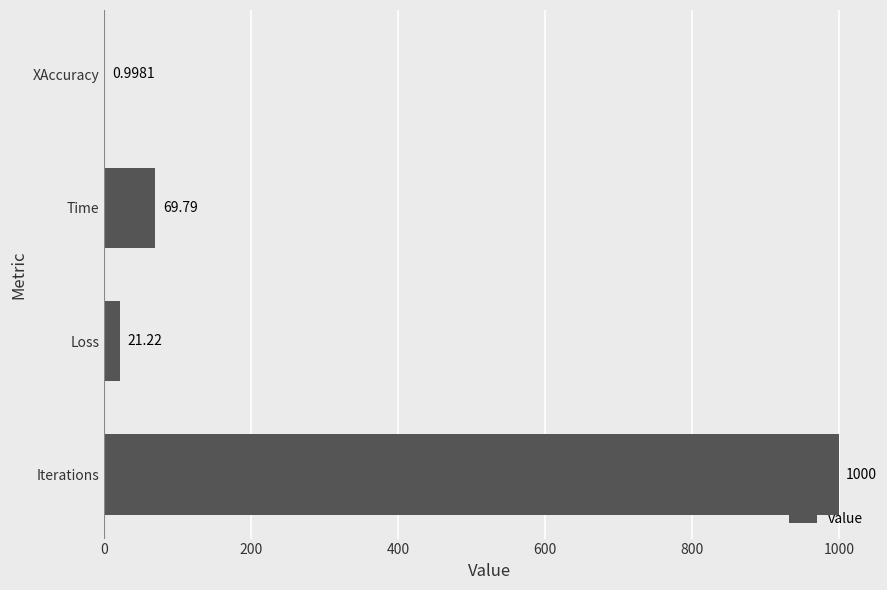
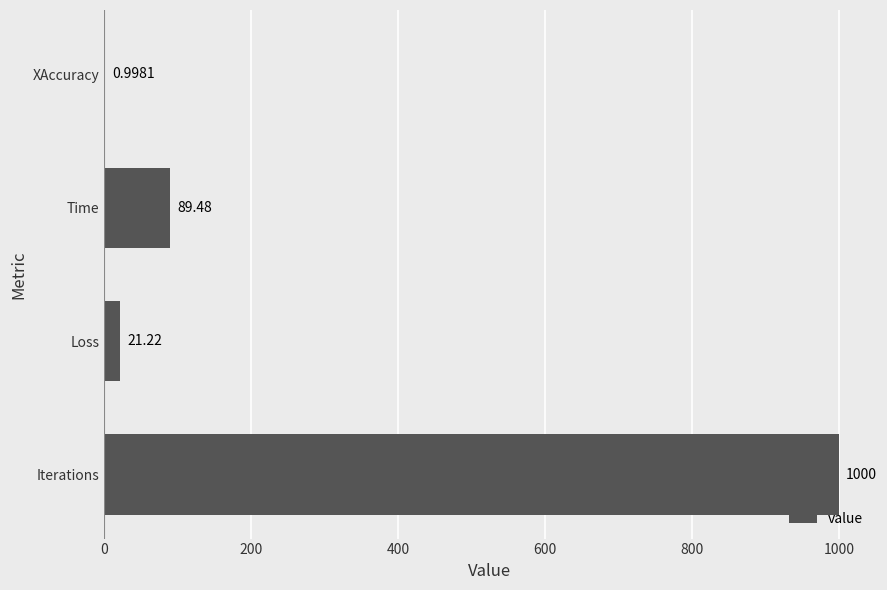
Time: 69.79 -> 89.48
